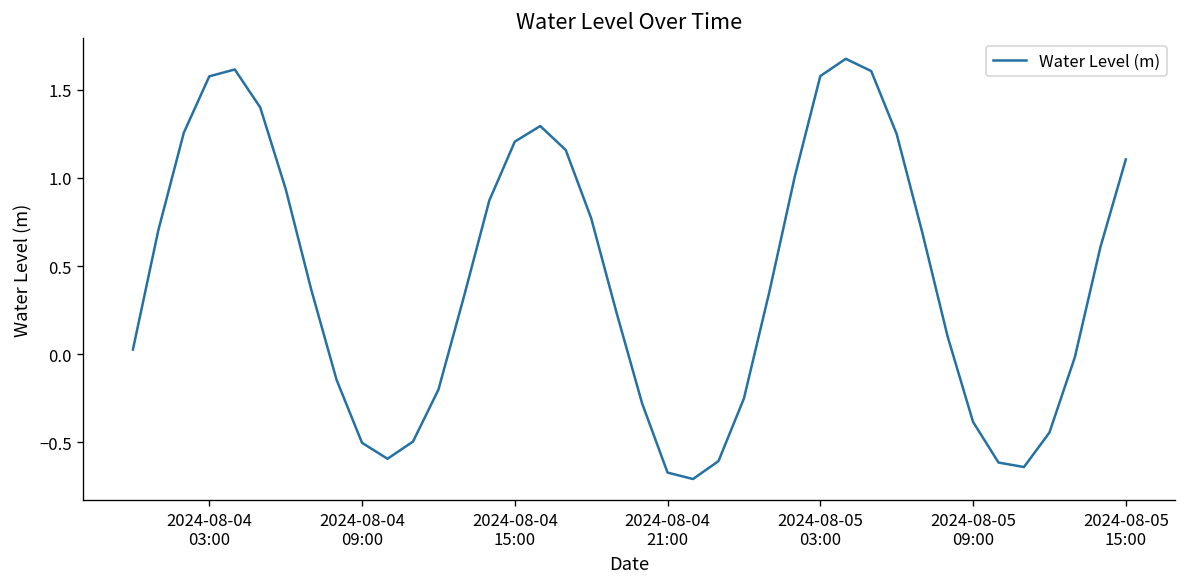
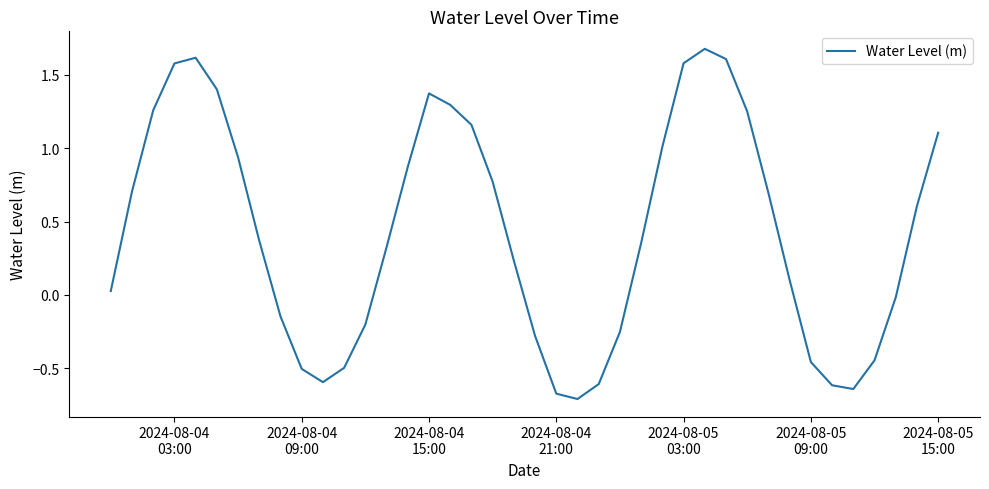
2024-08-04 15:00: 1.21 -> 1.37
2024-08-05 09:00: -0.38 -> -0.46
